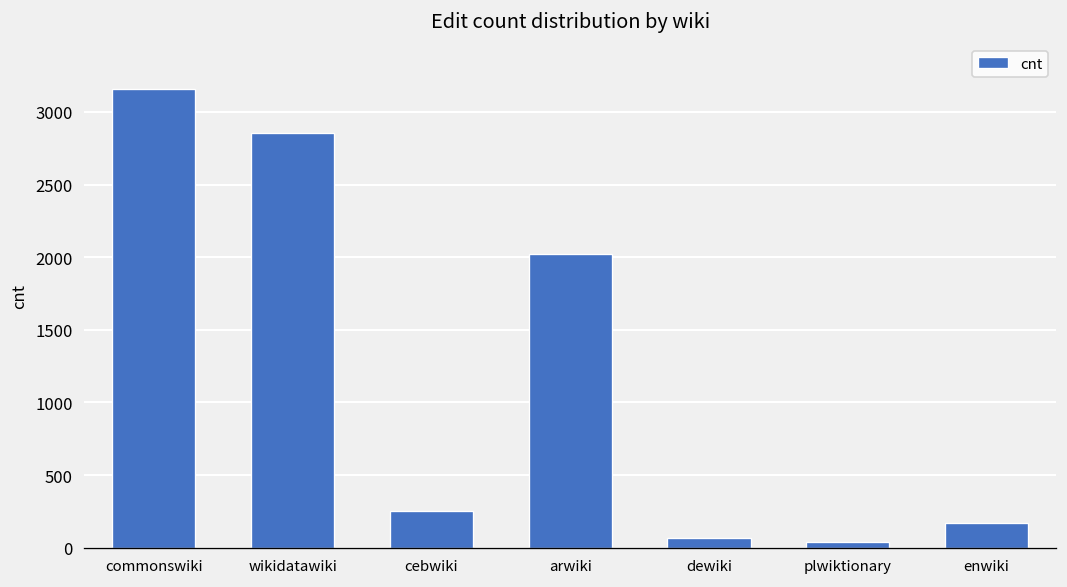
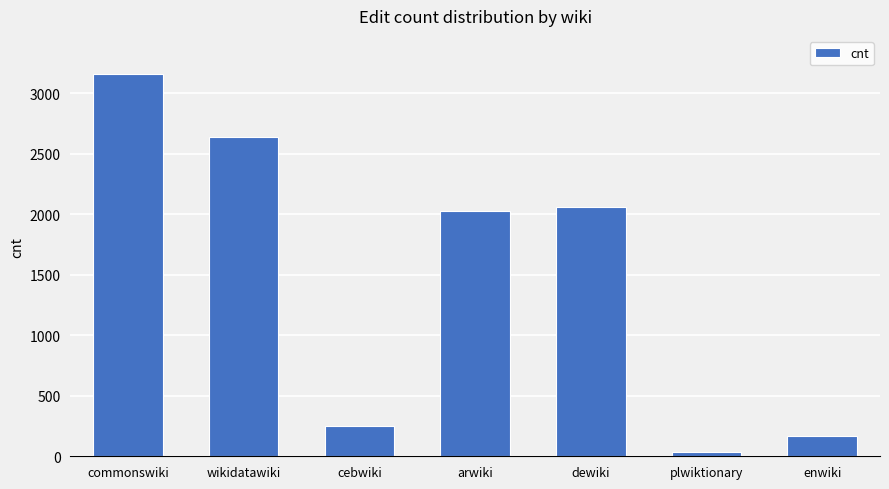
wikidatawiki: 2860 -> 2640
dewiki: 70 -> 2060
